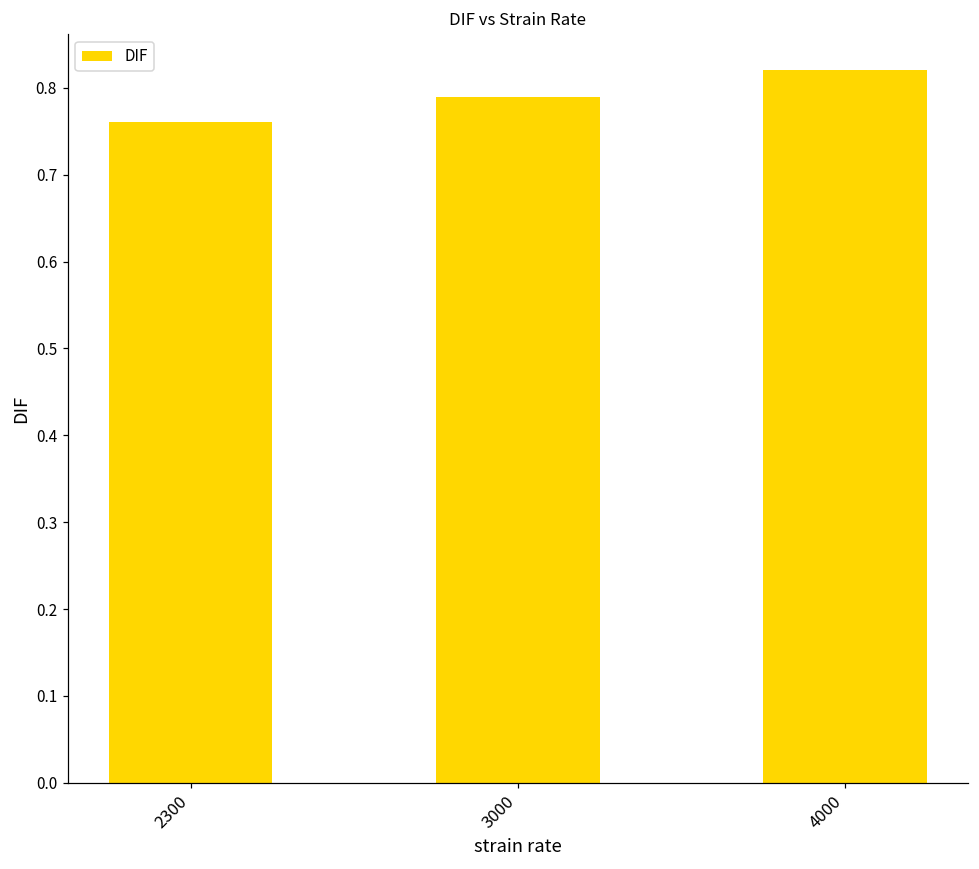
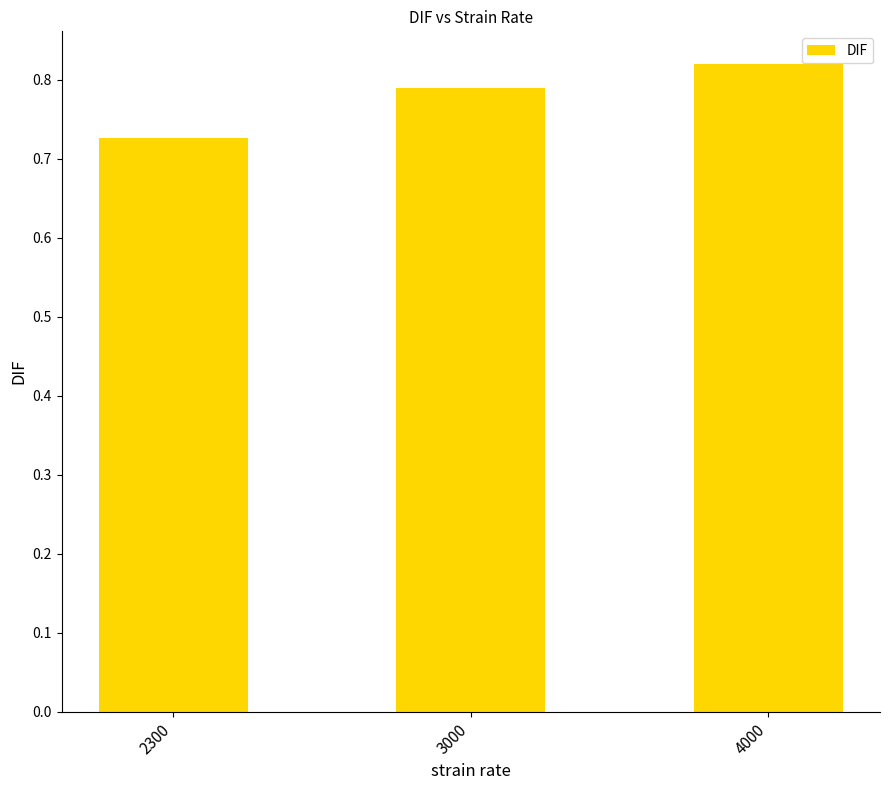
2300: 0.76 -> 0.73
